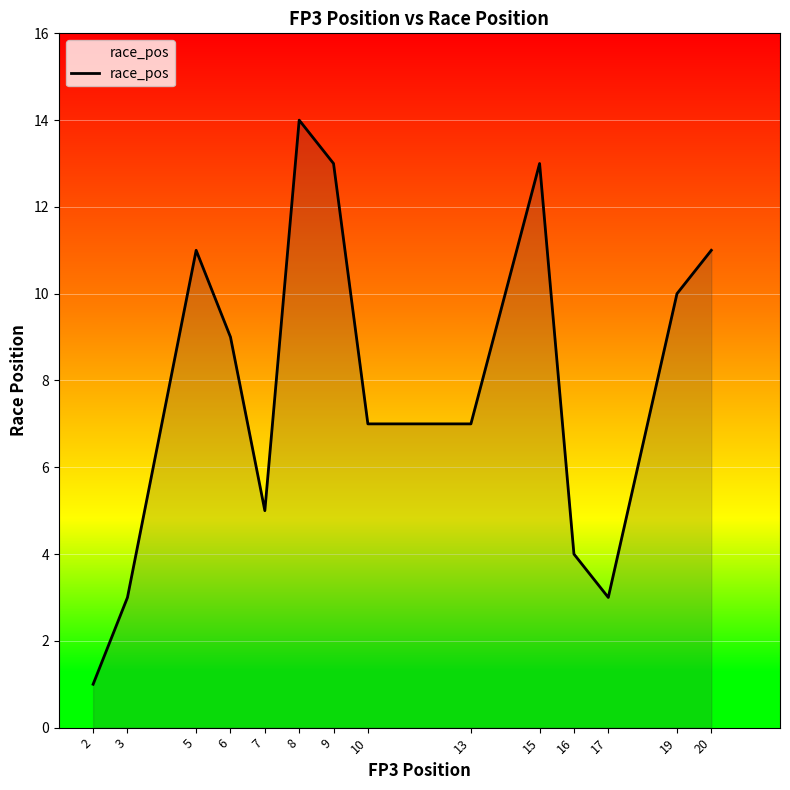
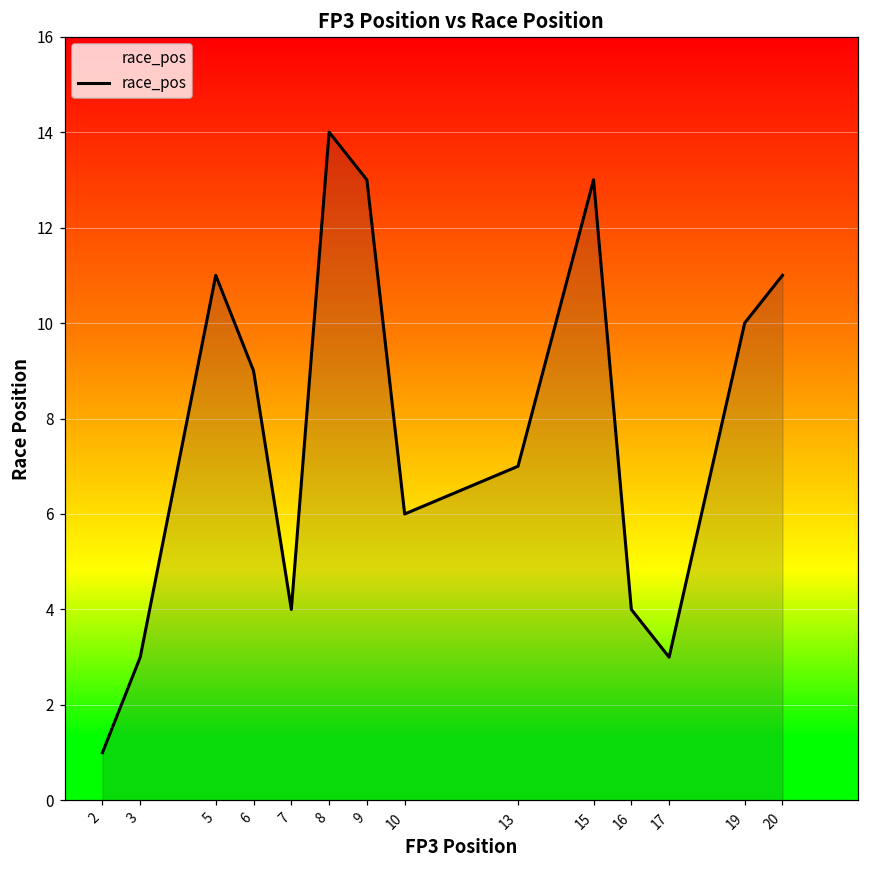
7: 5 -> 4
10: 7 -> 6
